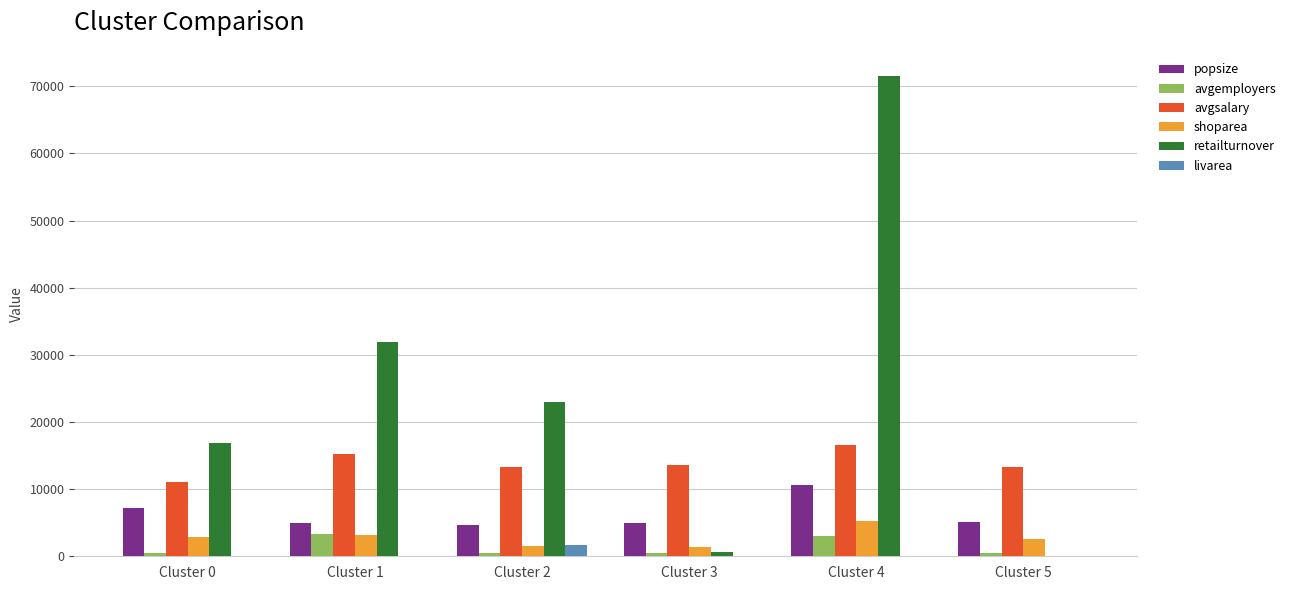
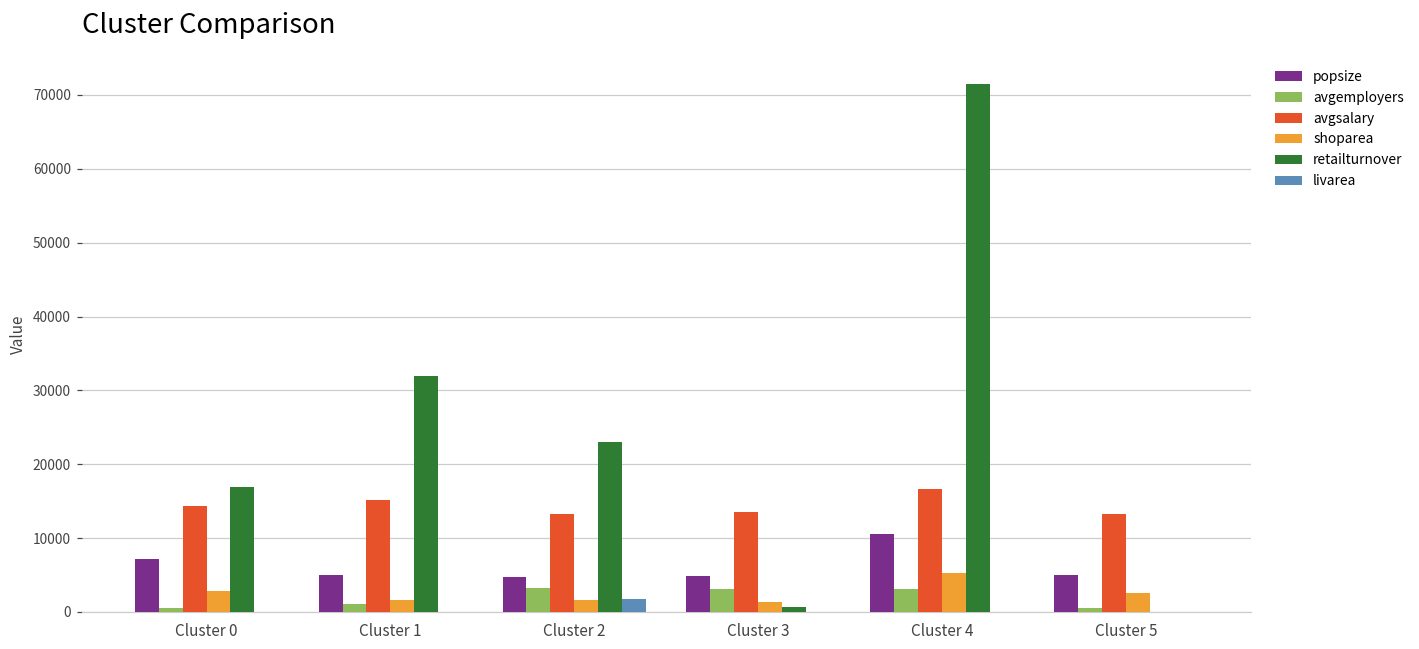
avgsalary, Cluster 0: 11000 -> 14000
avgemployers, Cluster 1: 3000 -> 1000
shoparea, Cluster 1: 3000 -> 2000
avgemployers, Cluster 2: 0 -> 3000
avgemployers, Cluster 3: 1000 -> 3000
